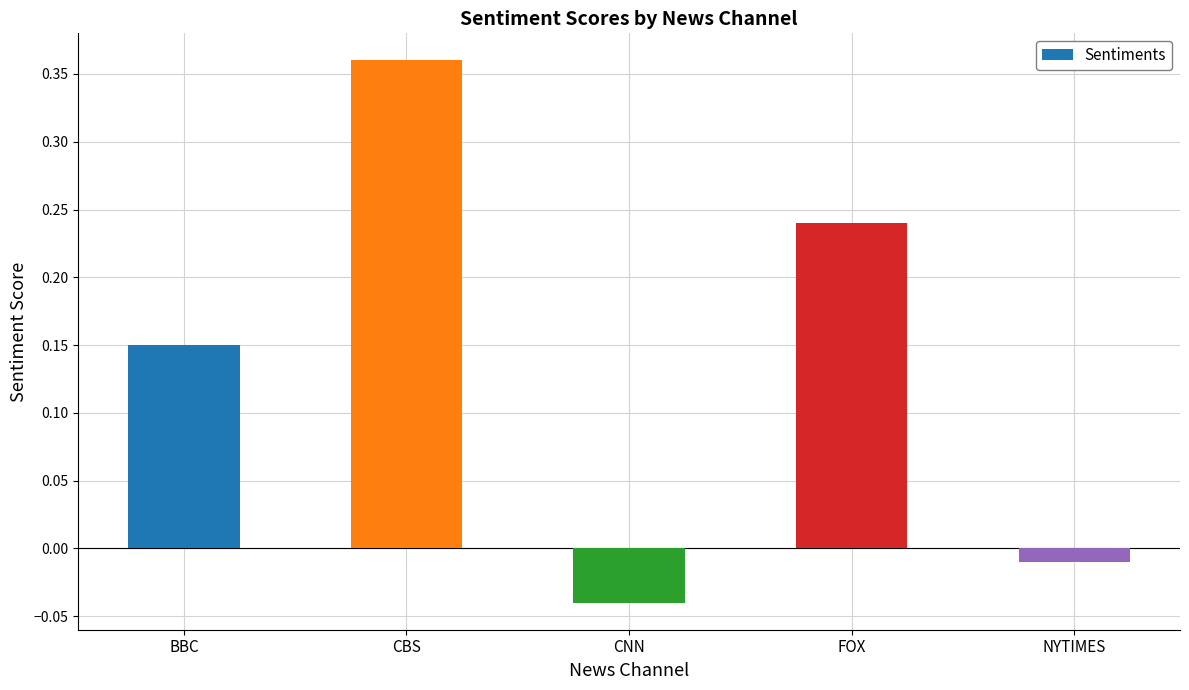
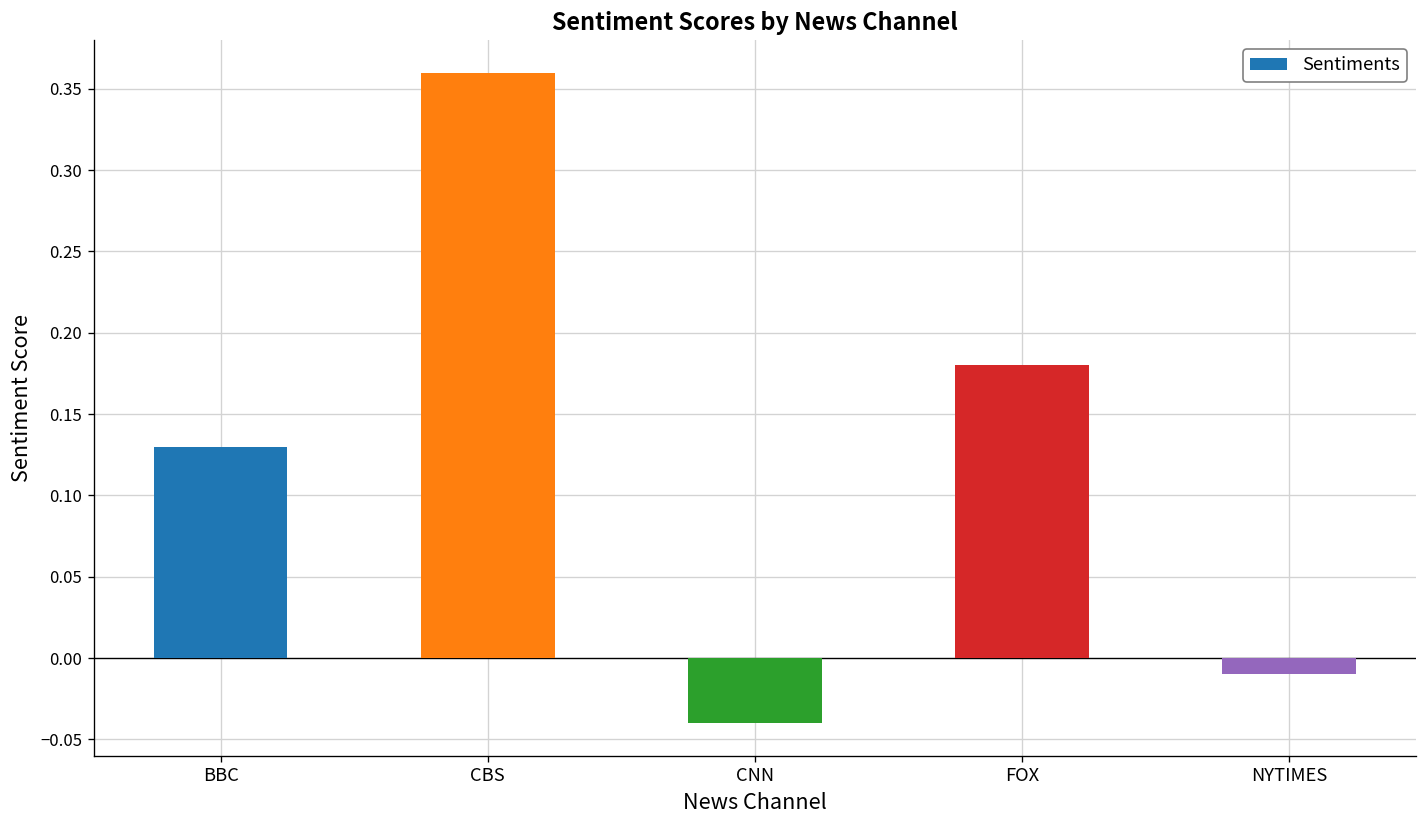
BBC: 0.15 -> 0.13
FOX: 0.24 -> 0.18
